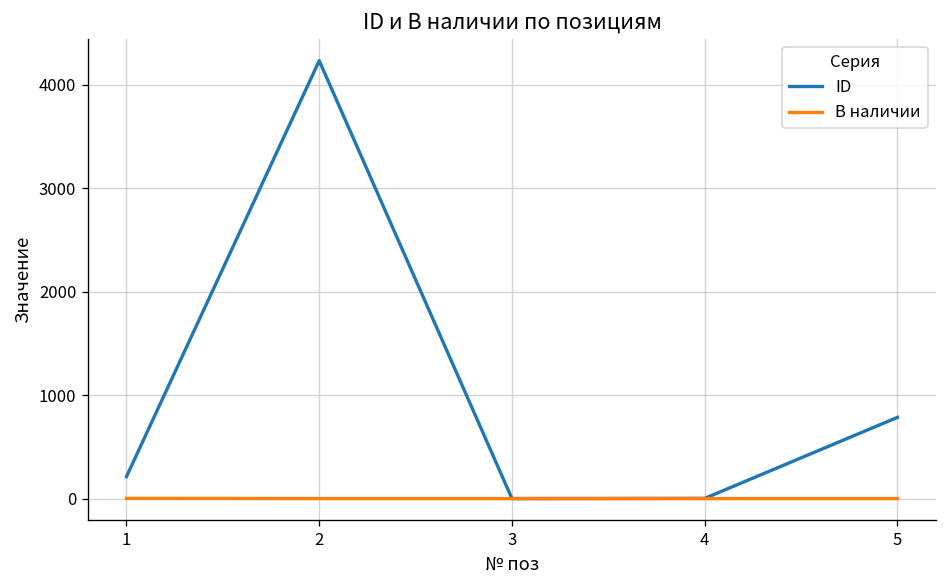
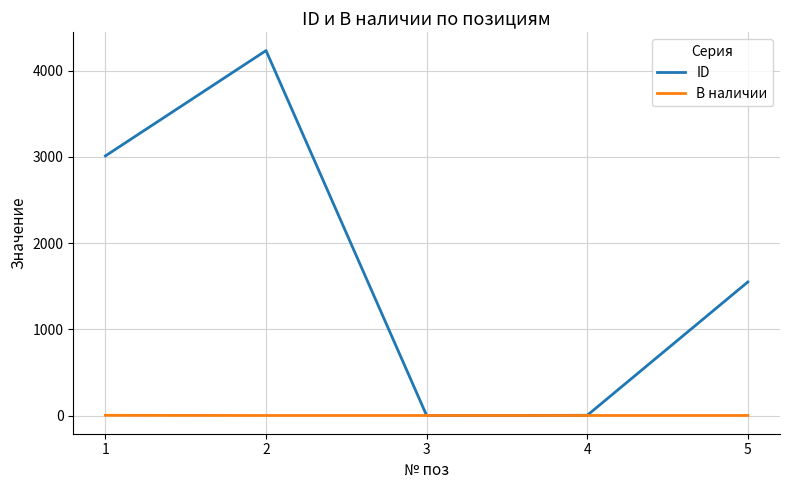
ID, 1: 200 -> 3000
ID, 5: 800 -> 1600
